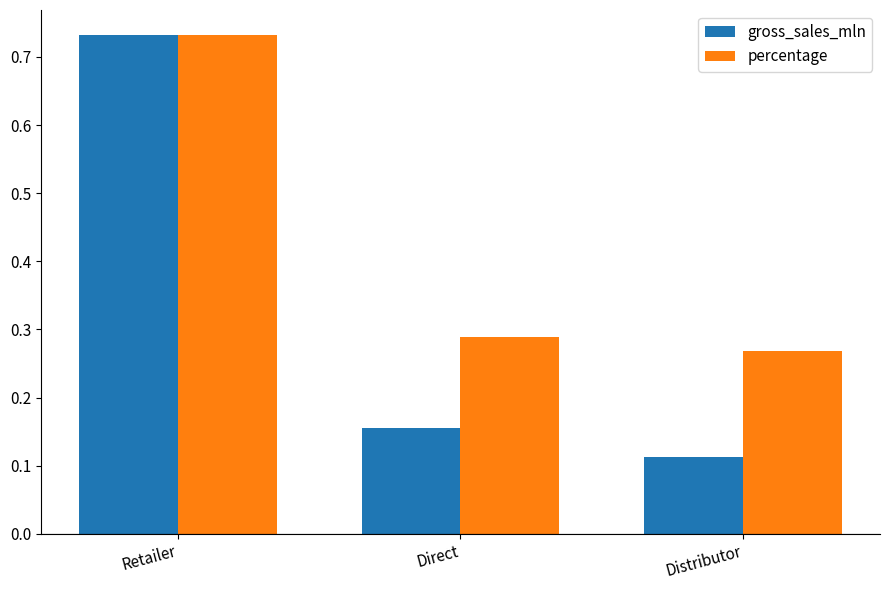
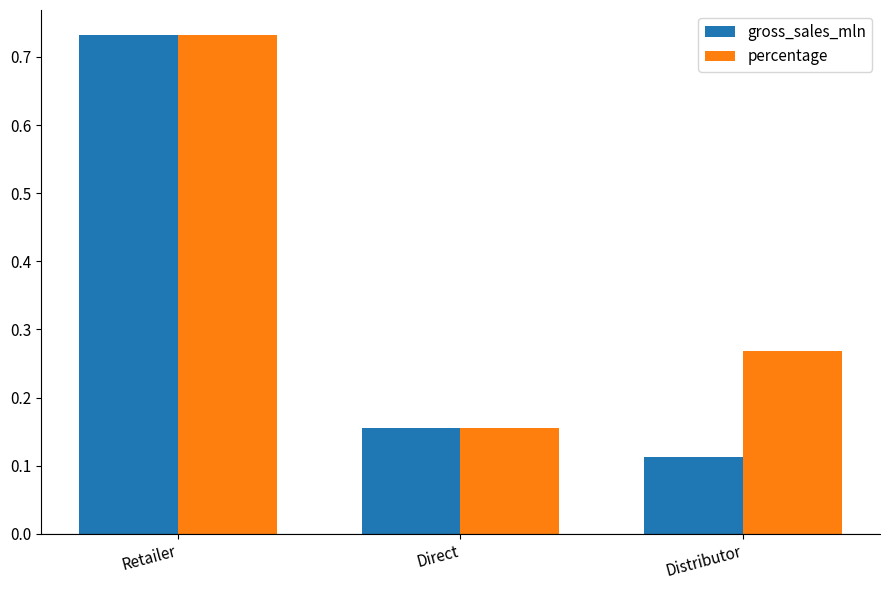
percentage, Direct: 0.29 -> 0.15
